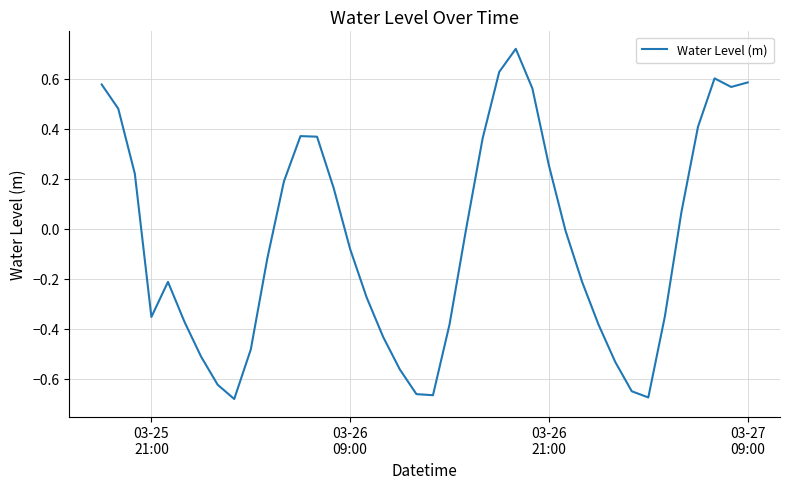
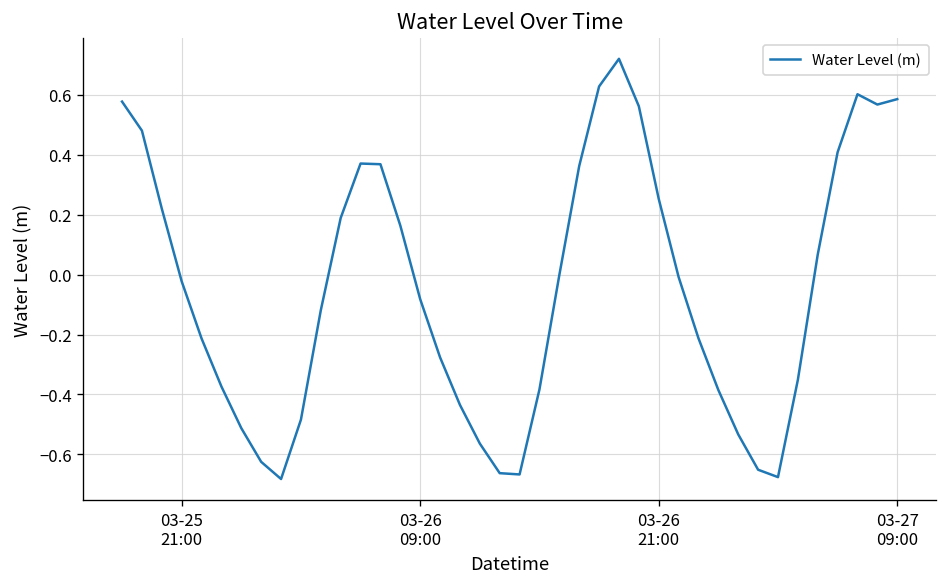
03-25 21:00: -0.35 -> -0.02
